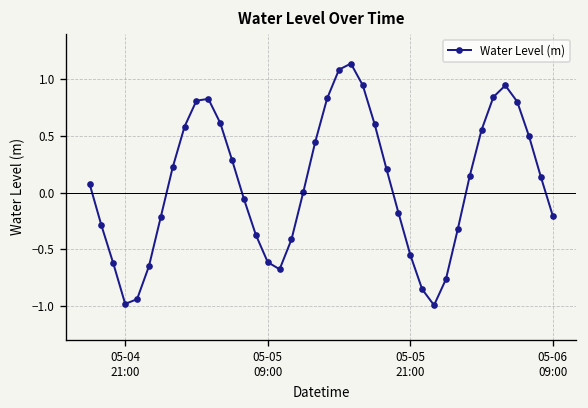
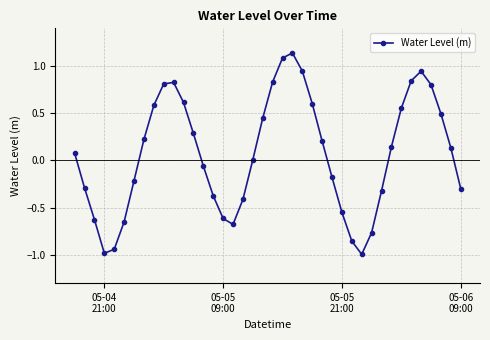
05-06 09:00: -0.2 -> -0.3
